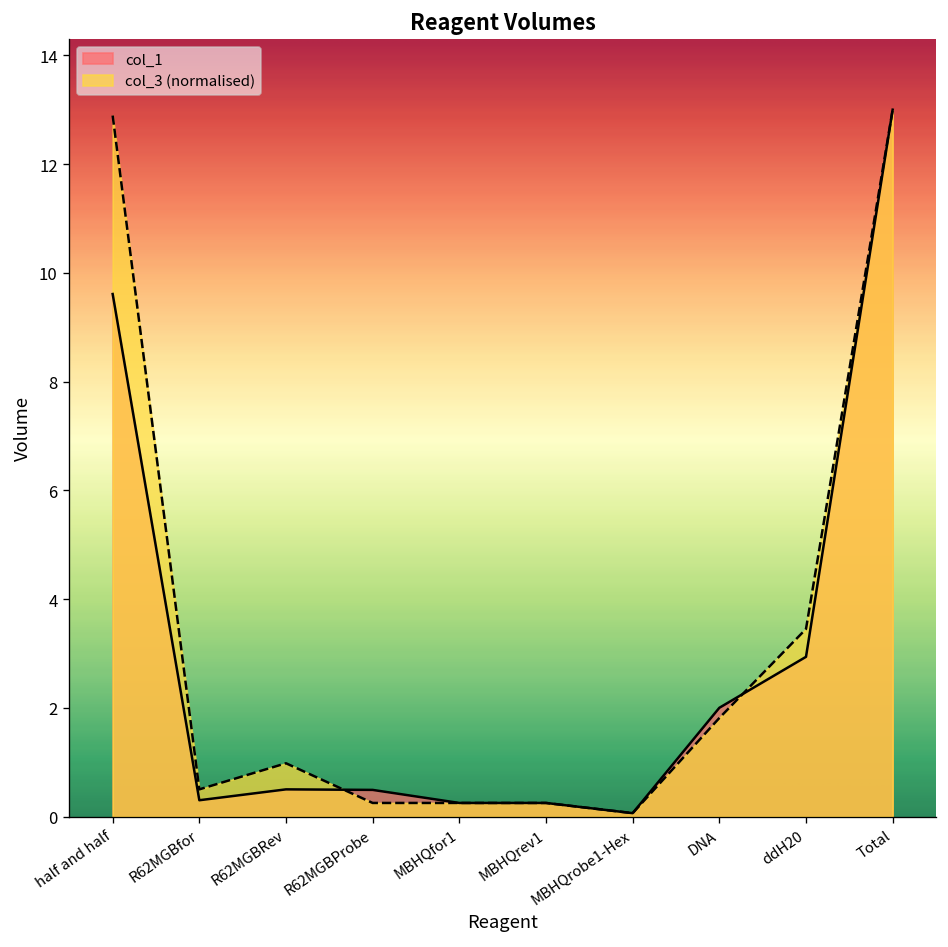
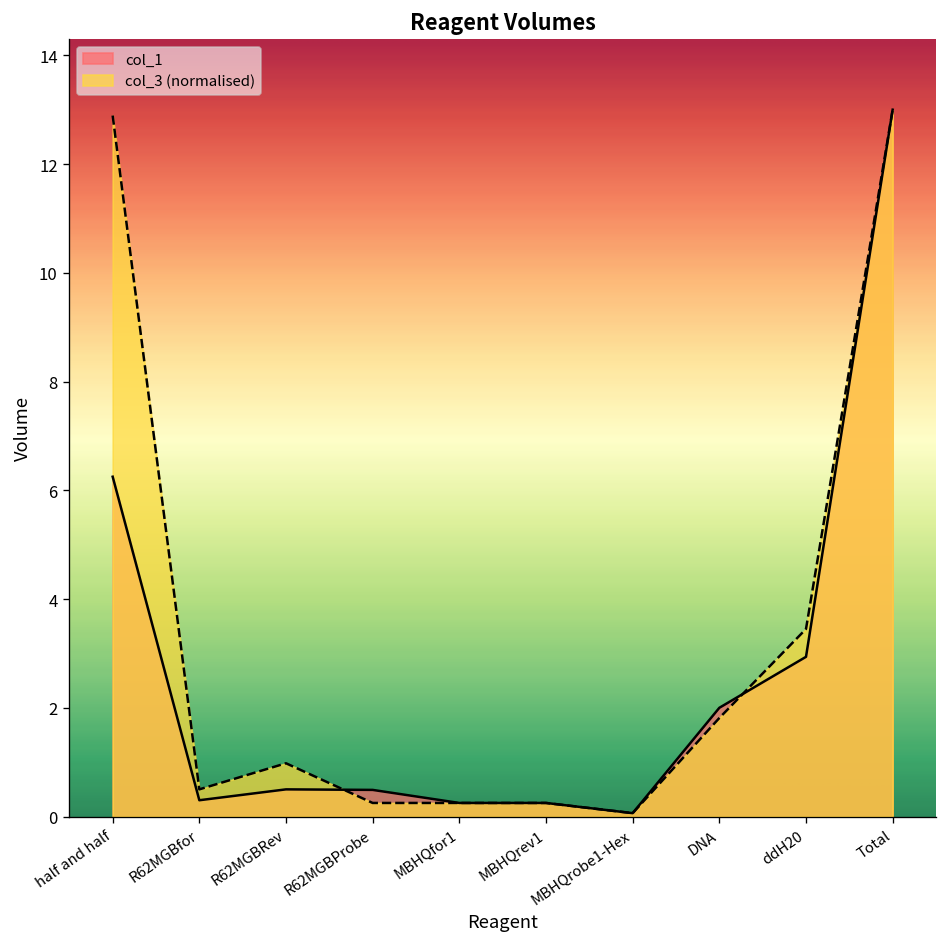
col_1, half and half: 9.6 -> 6.3
